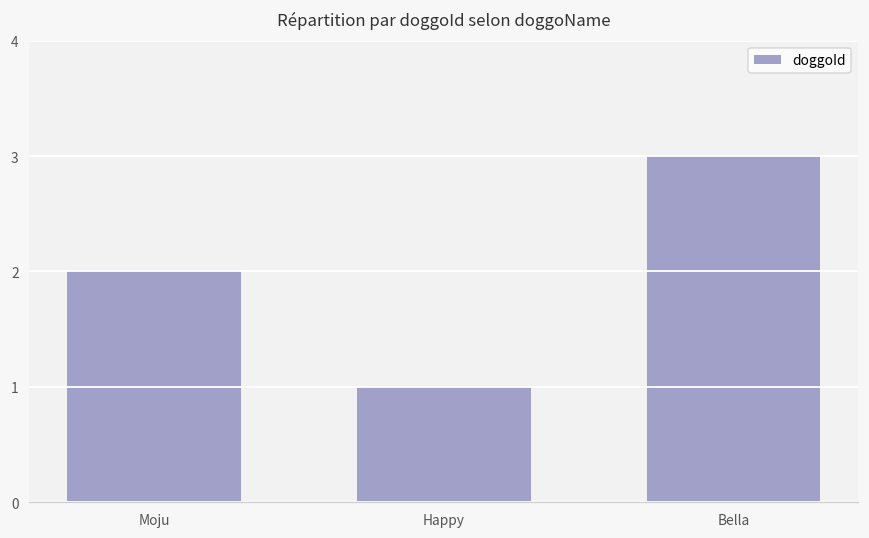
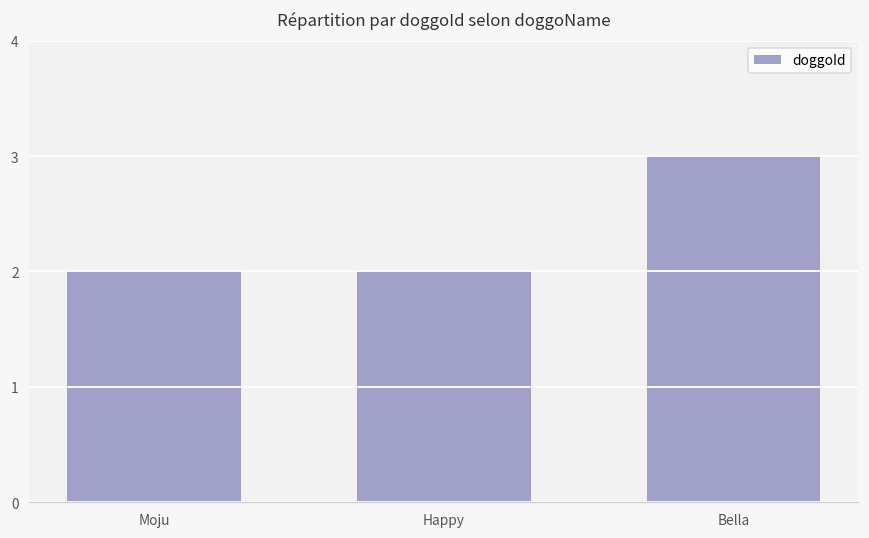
Happy: 1 -> 2
